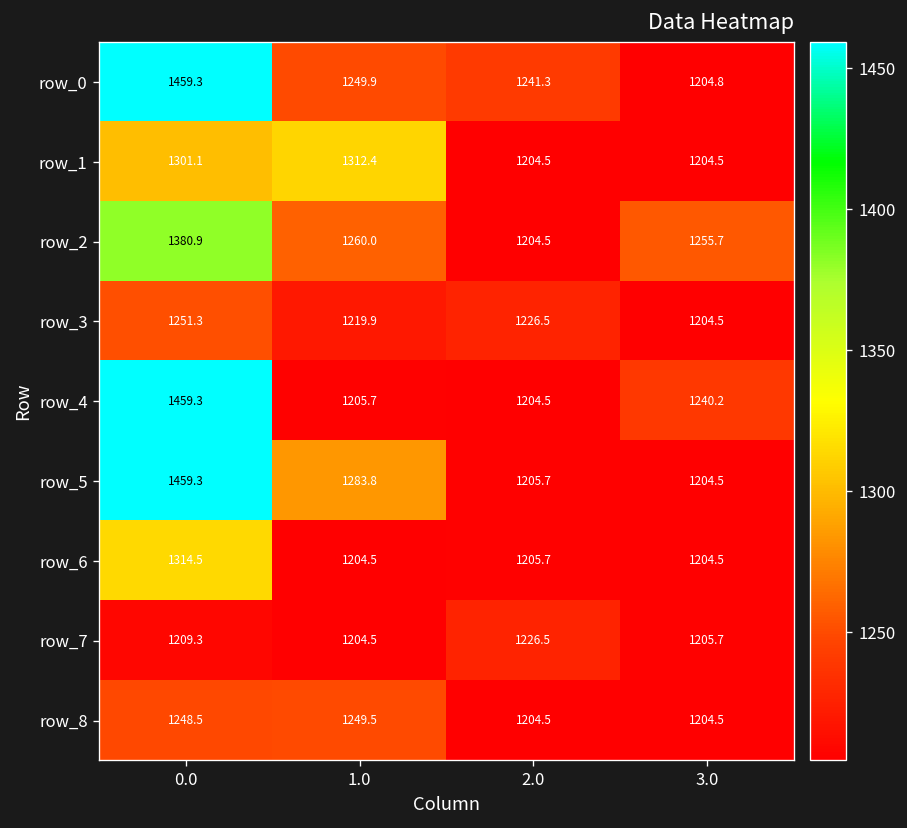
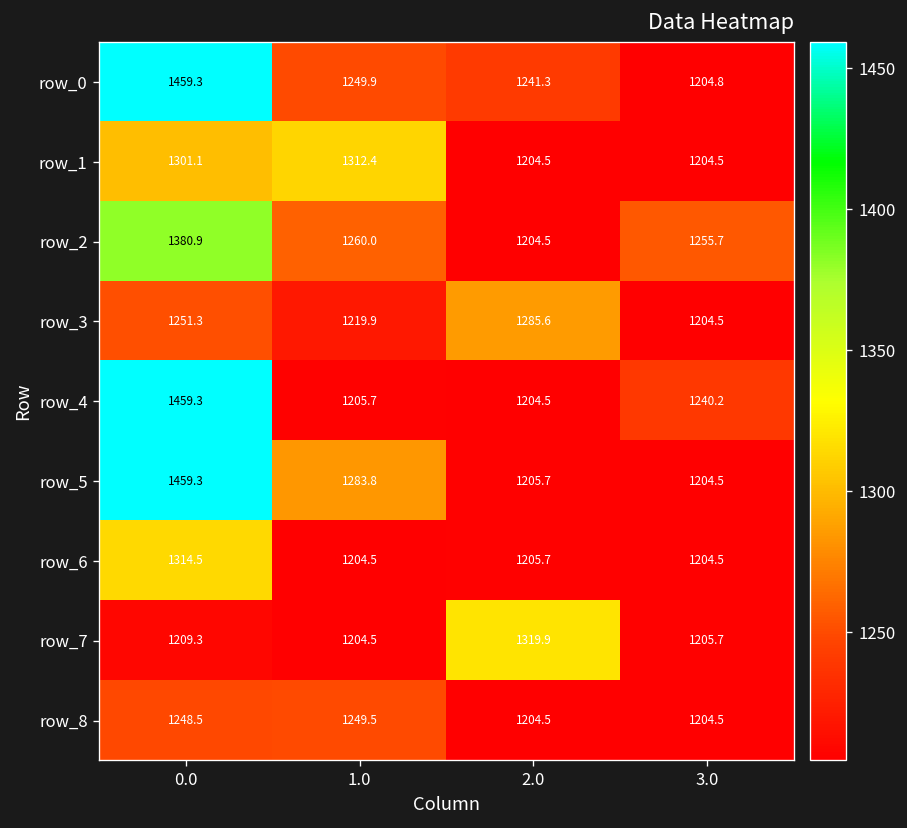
row_3, 2.0: 1226.5 -> 1285.6
row_7, 2.0: 1226.5 -> 1319.9
